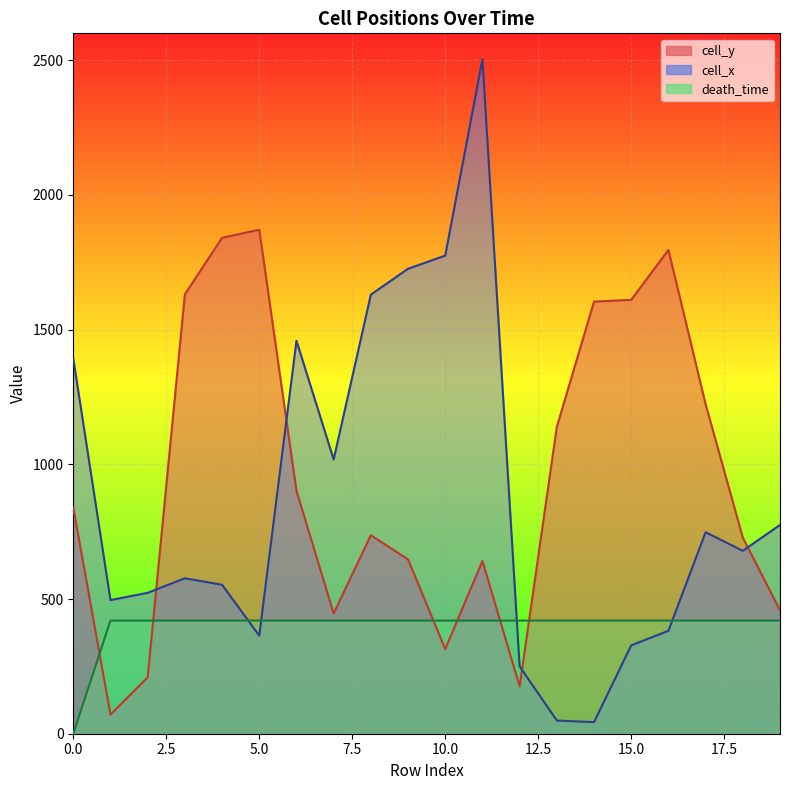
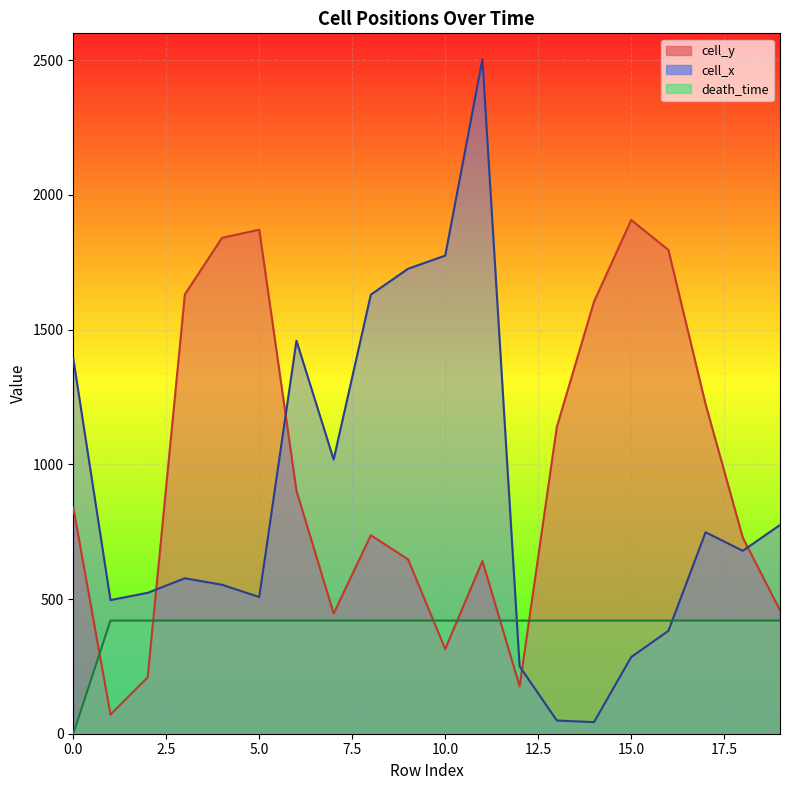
cell_x, 5.0: 360 -> 510
cell_y, 15.0: 1610 -> 1910
cell_x, 15.0: 330 -> 280
